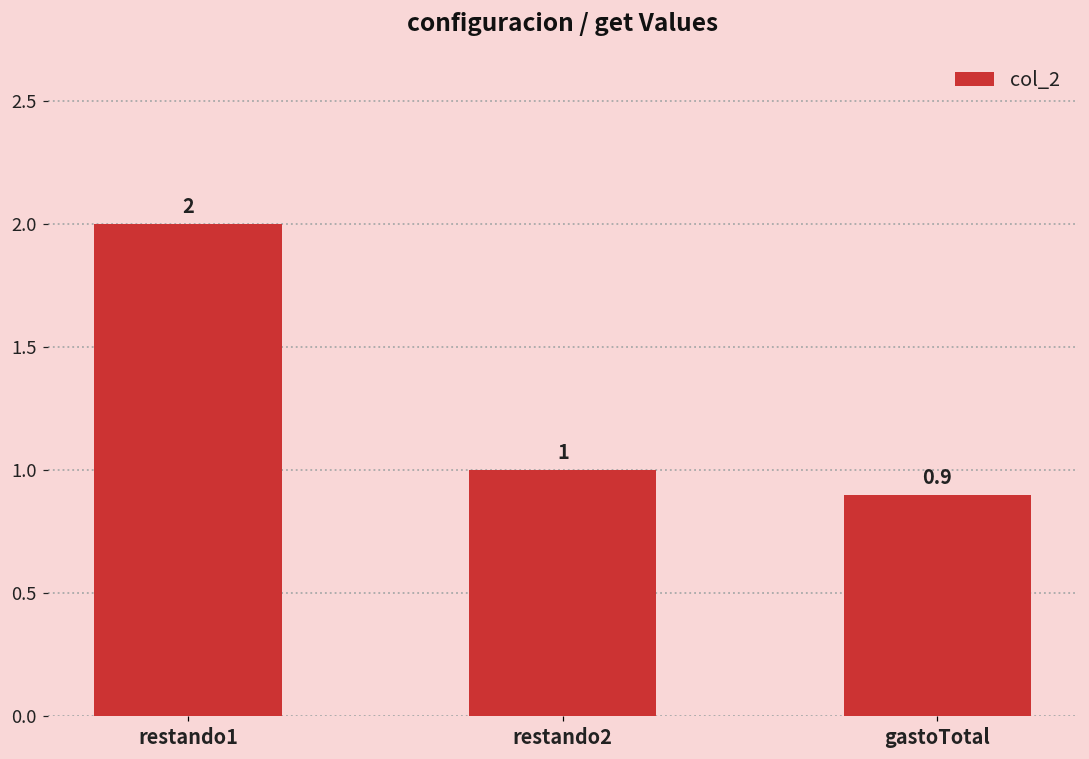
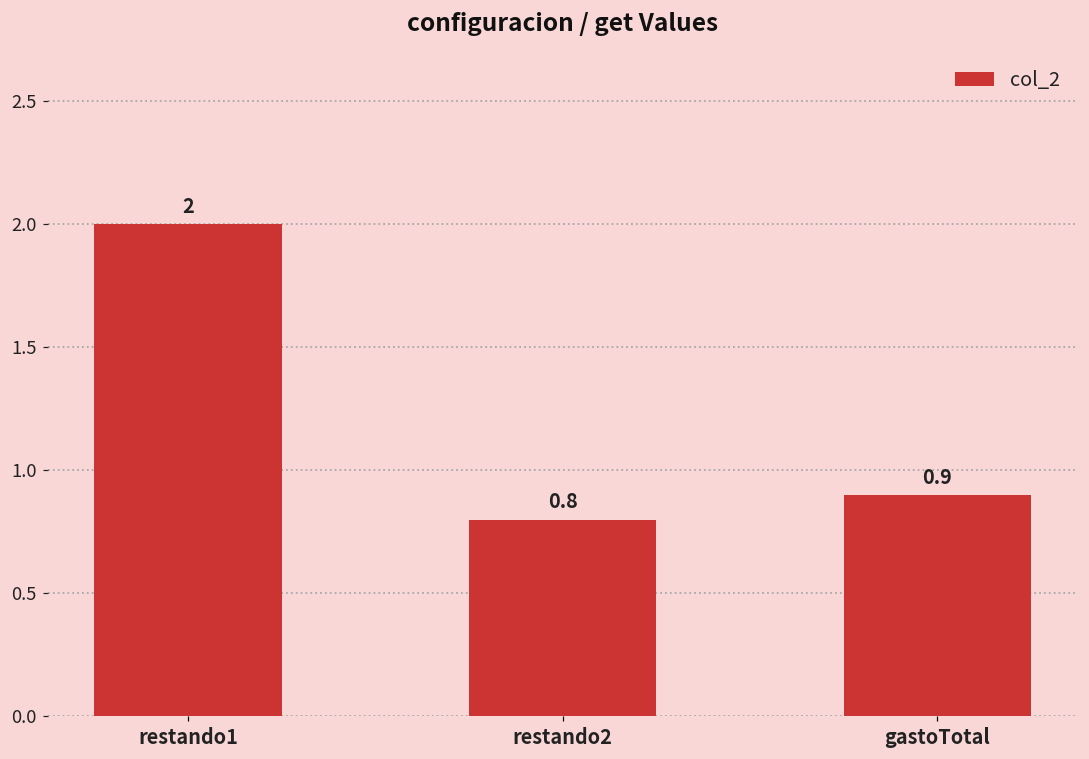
restando2: 1 -> 0.8
